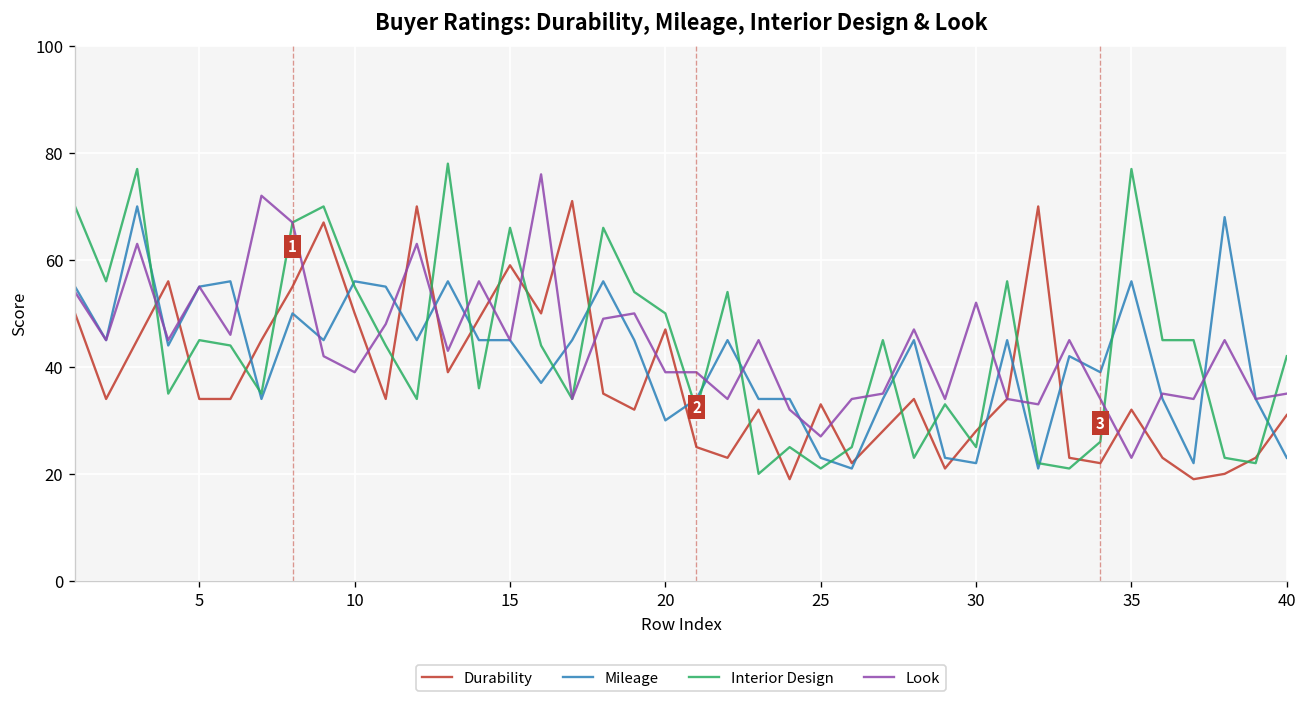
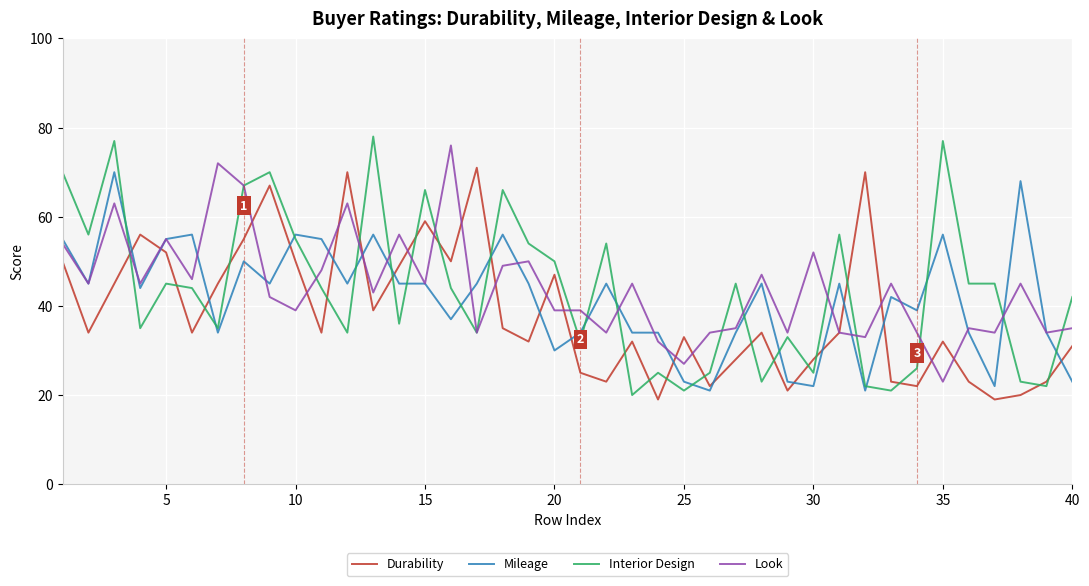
Durability, 5: 34 -> 52
